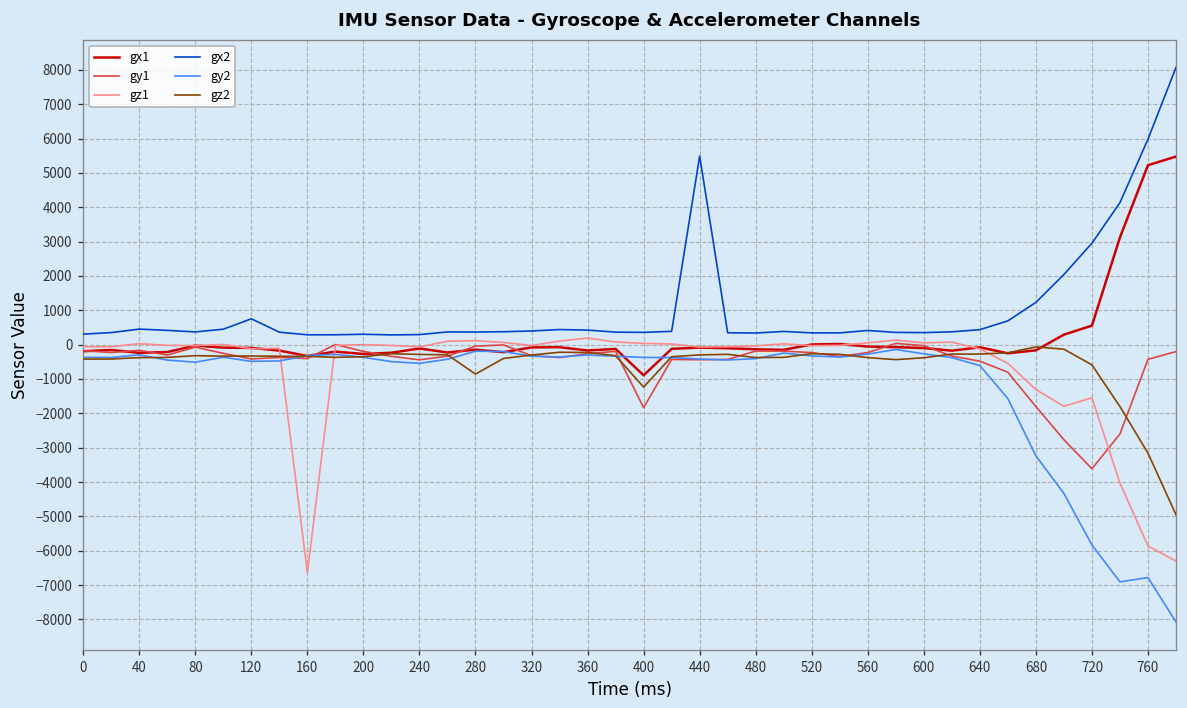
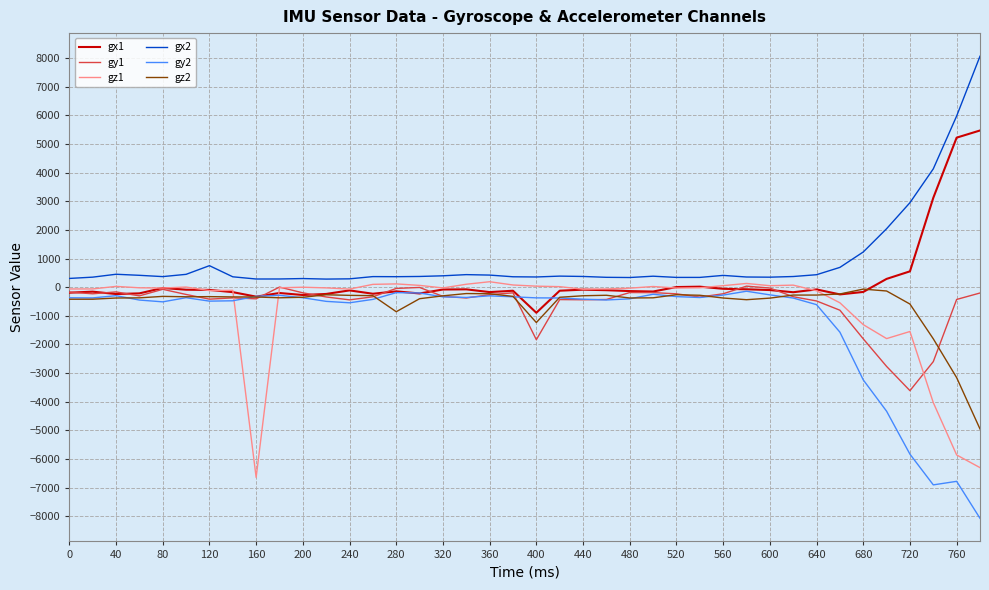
gx2, 440: 5500 -> 400
